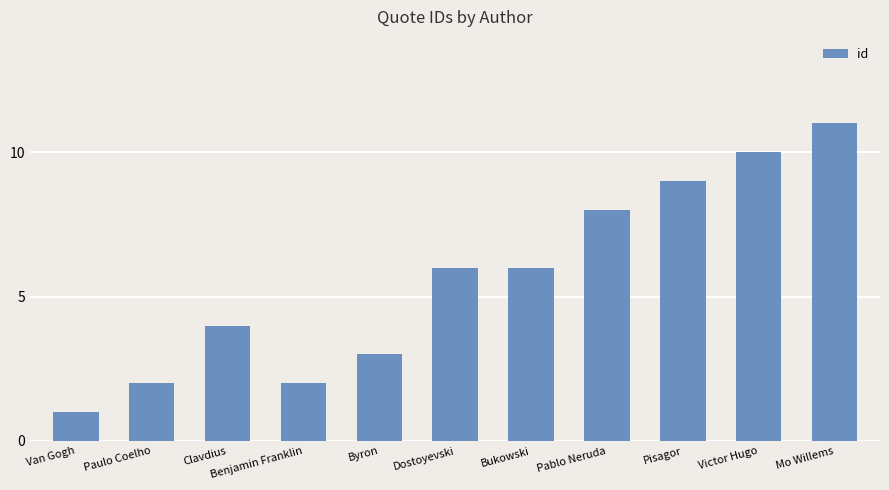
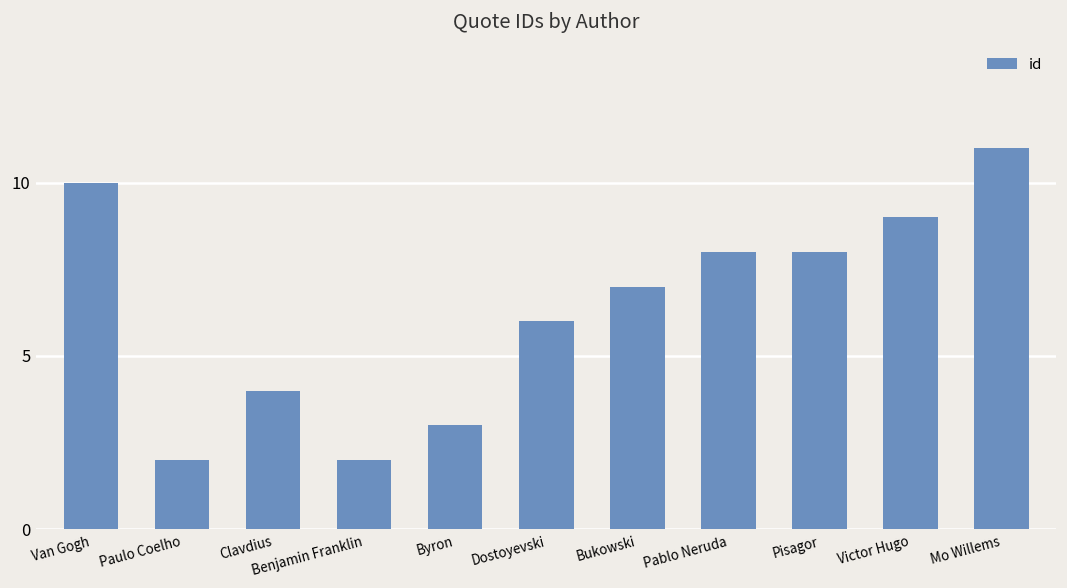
Van Gogh: 1 -> 10
Bukowski: 6 -> 7
Pisagor: 9 -> 8
Victor Hugo: 10 -> 9
